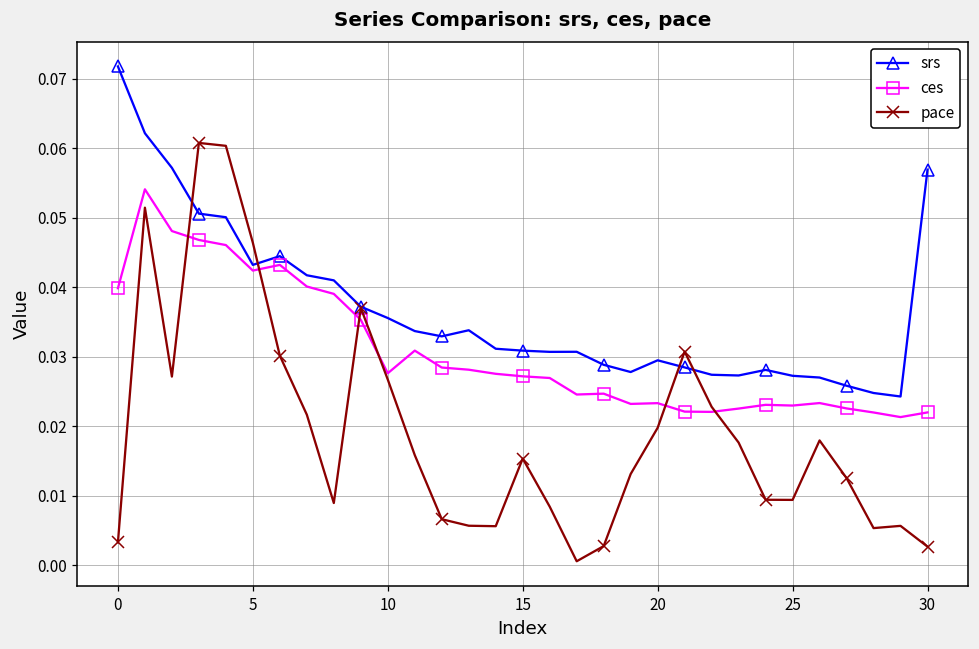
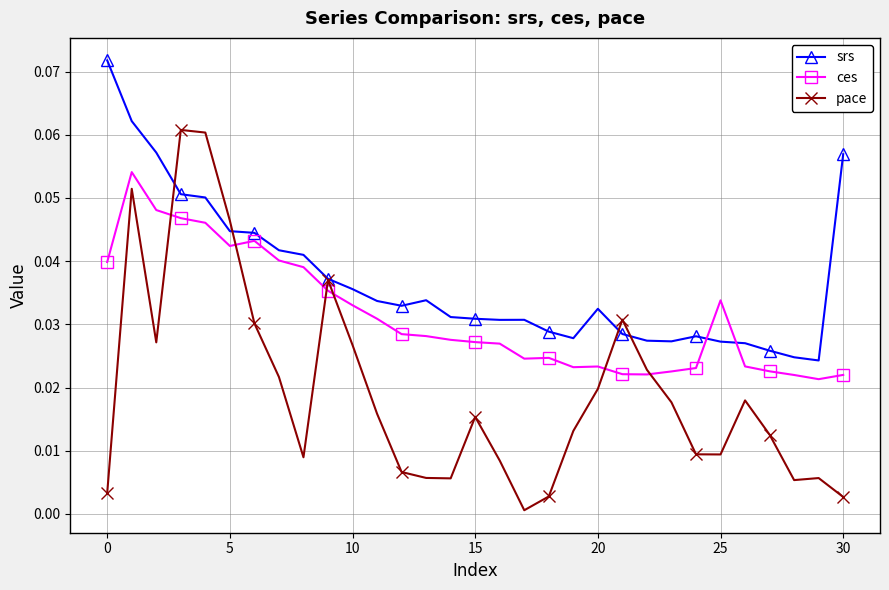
srs, 5: 0.043 -> 0.045
ces, 10: 0.028 -> 0.033
srs, 20: 0.029 -> 0.032
ces, 25: 0.023 -> 0.034
